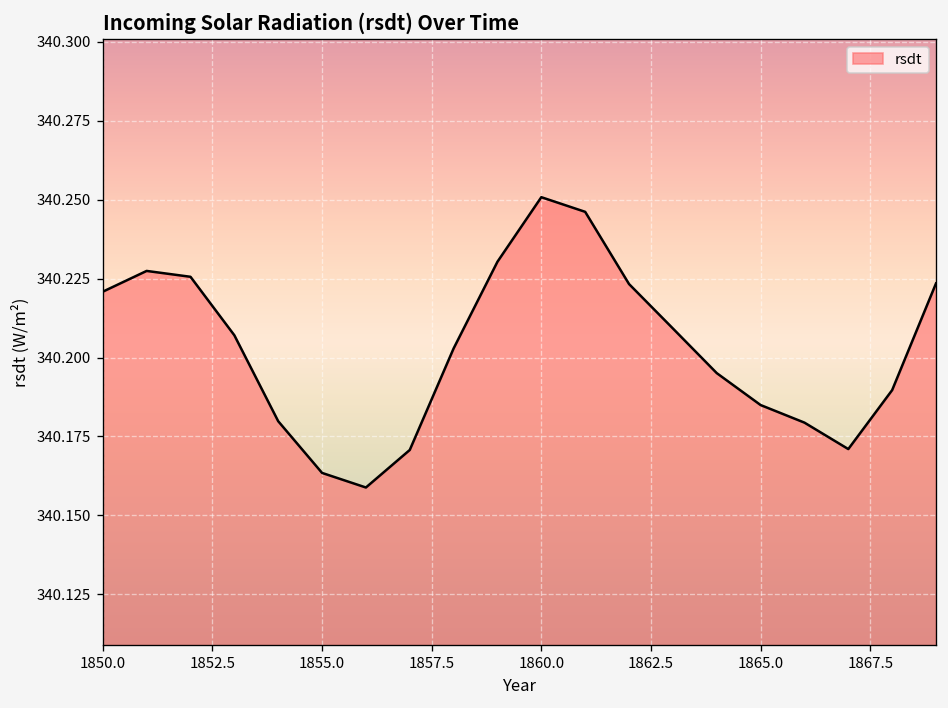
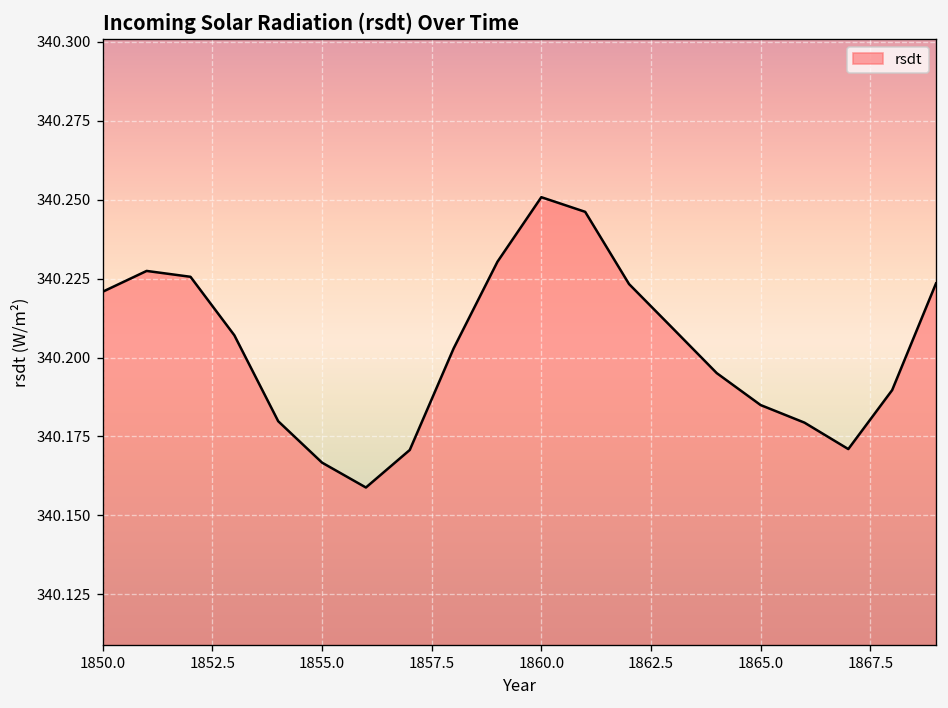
1855.0: 340.163 -> 340.167
